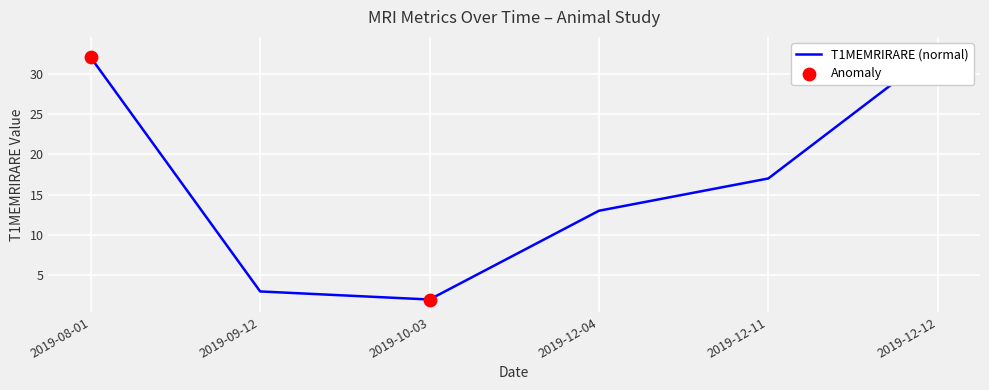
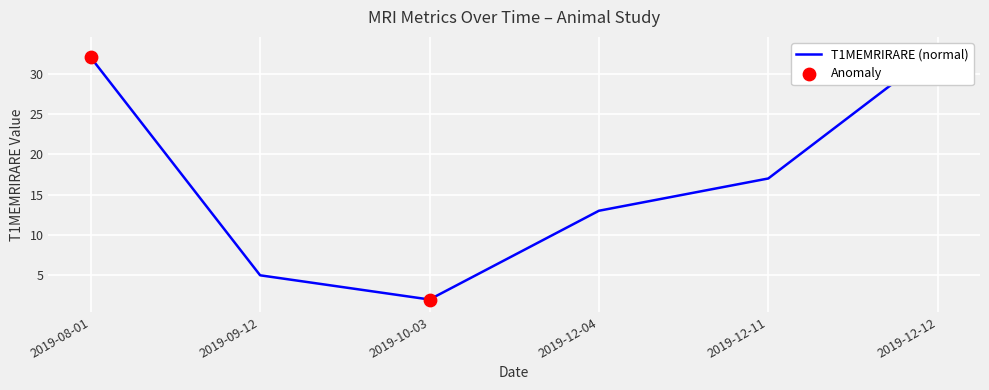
T1MEMRIRARE (normal), 2019-09-12: 3 -> 5
